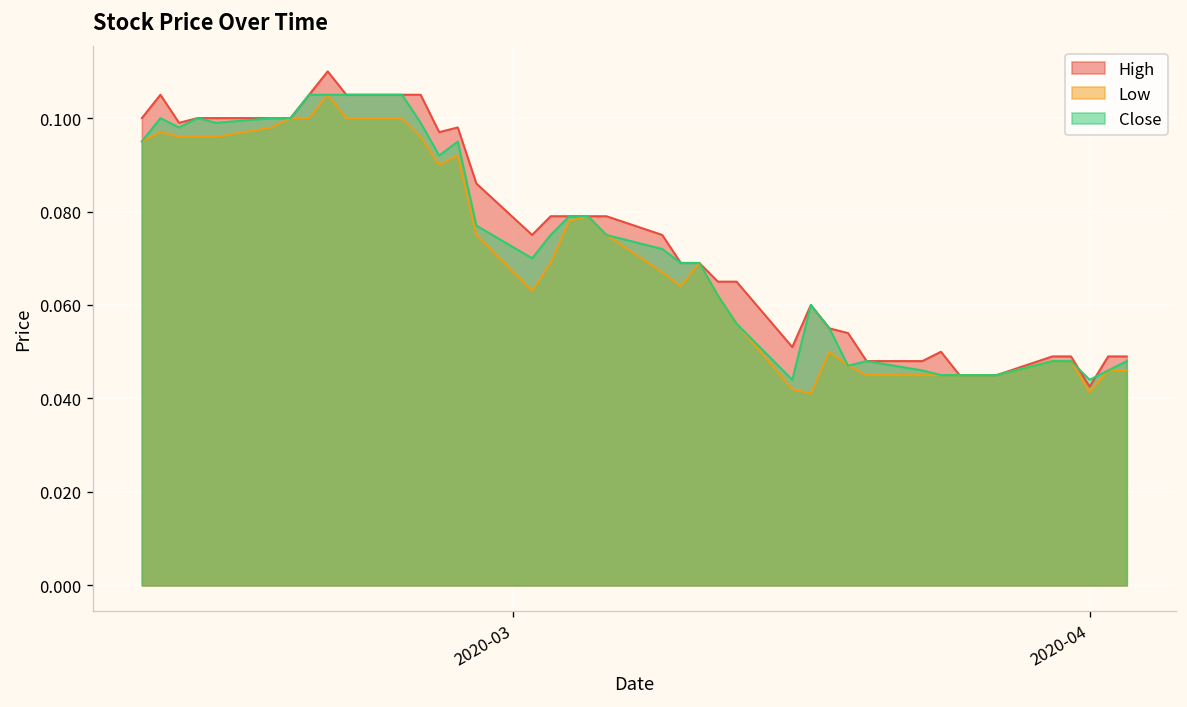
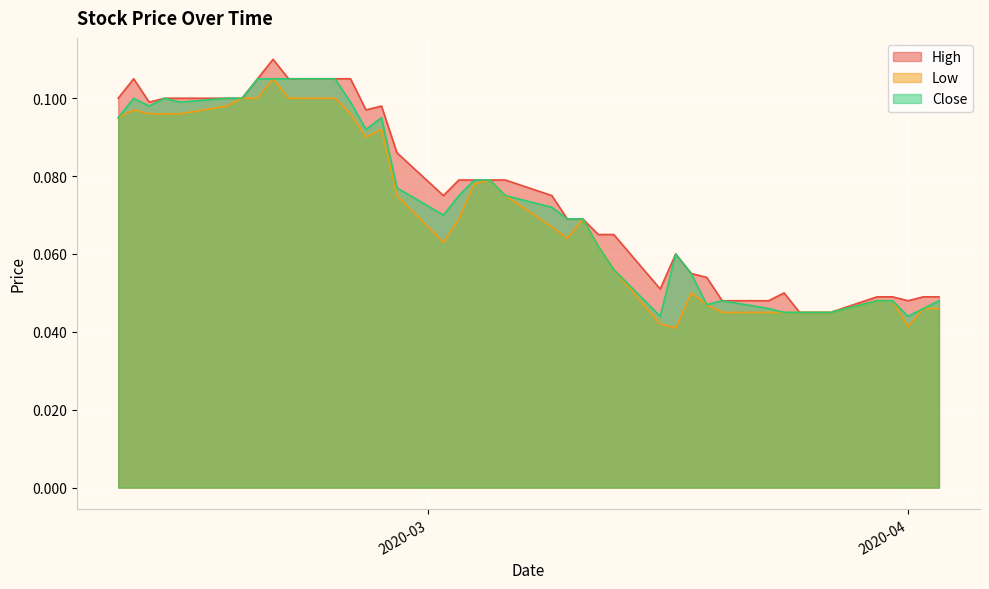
High, 2020-04: 0.043 -> 0.048
